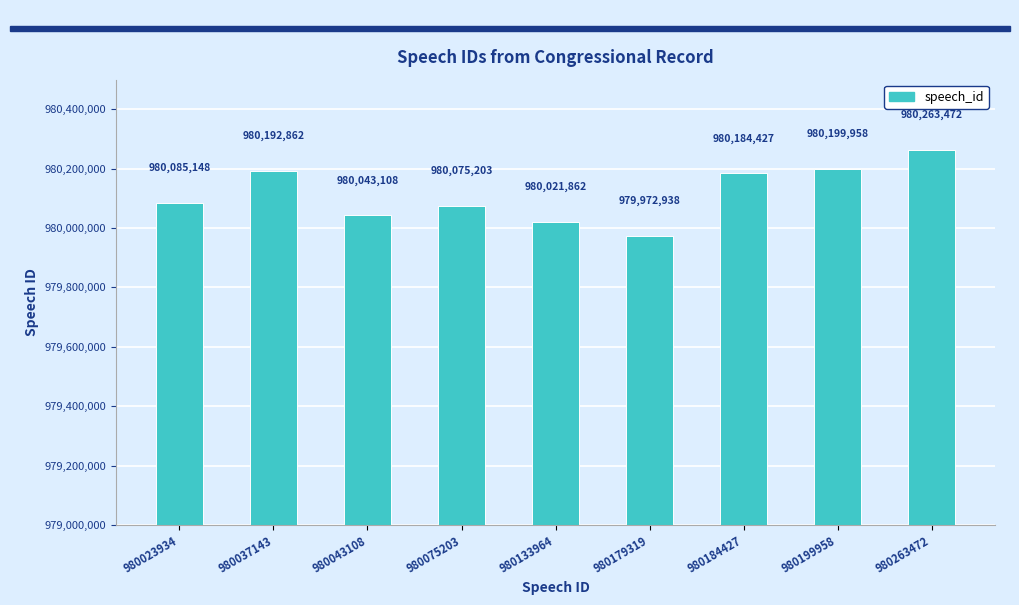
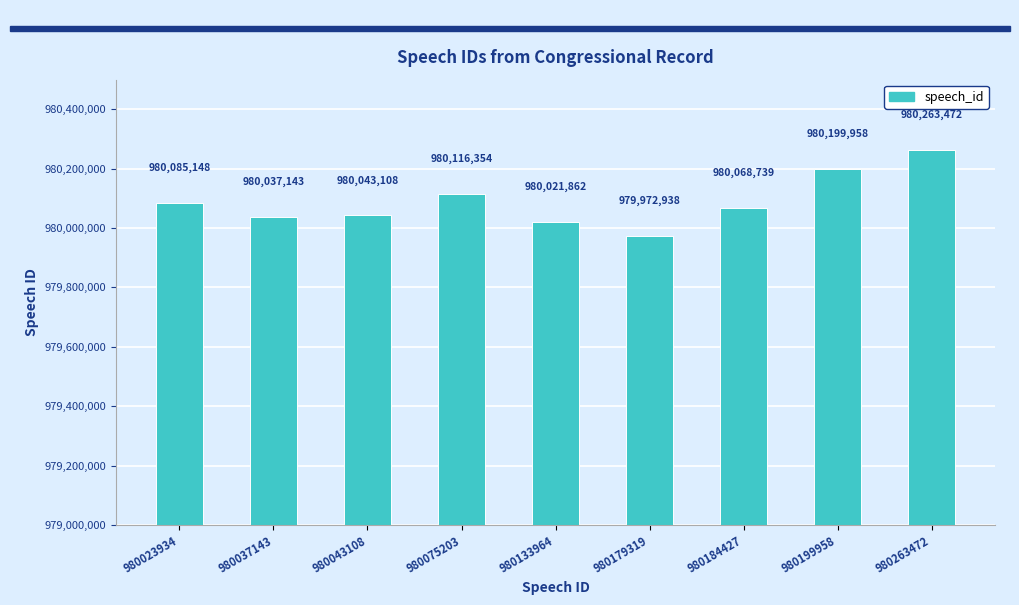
980037143: 980,192,862 -> 980,037,143
980075203: 980,075,203 -> 980,116,354
980184427: 980,184,427 -> 980,068,739
